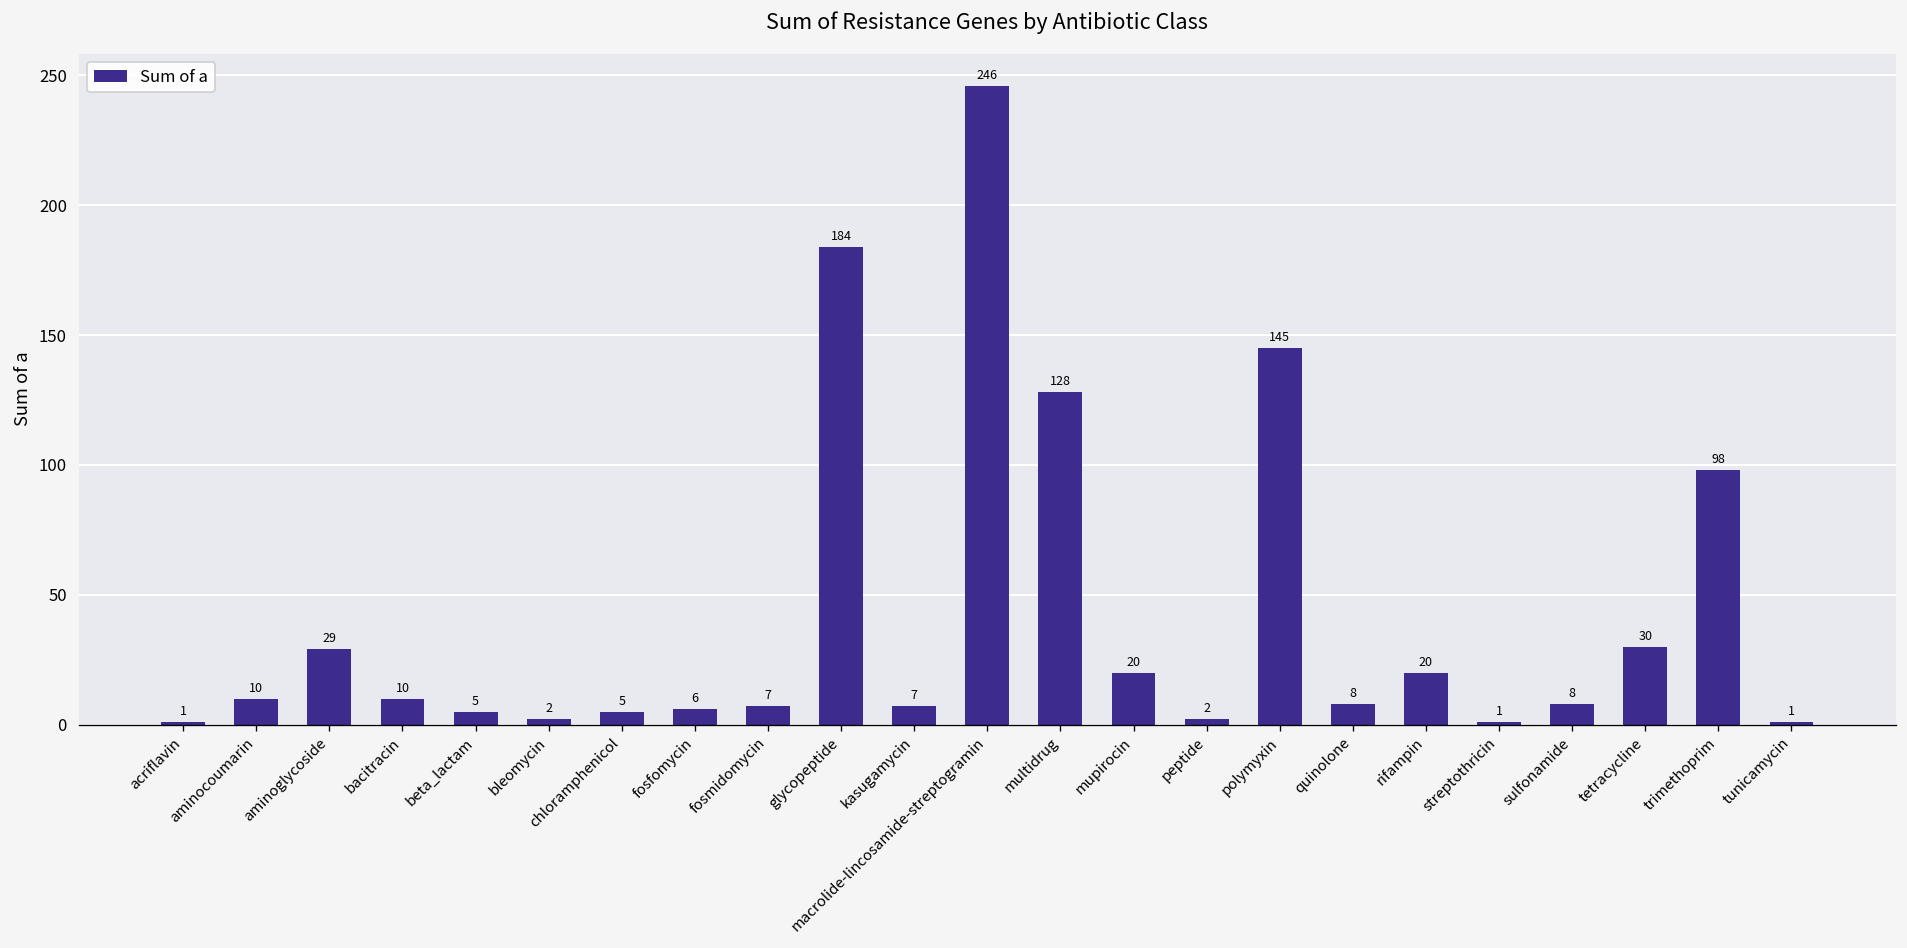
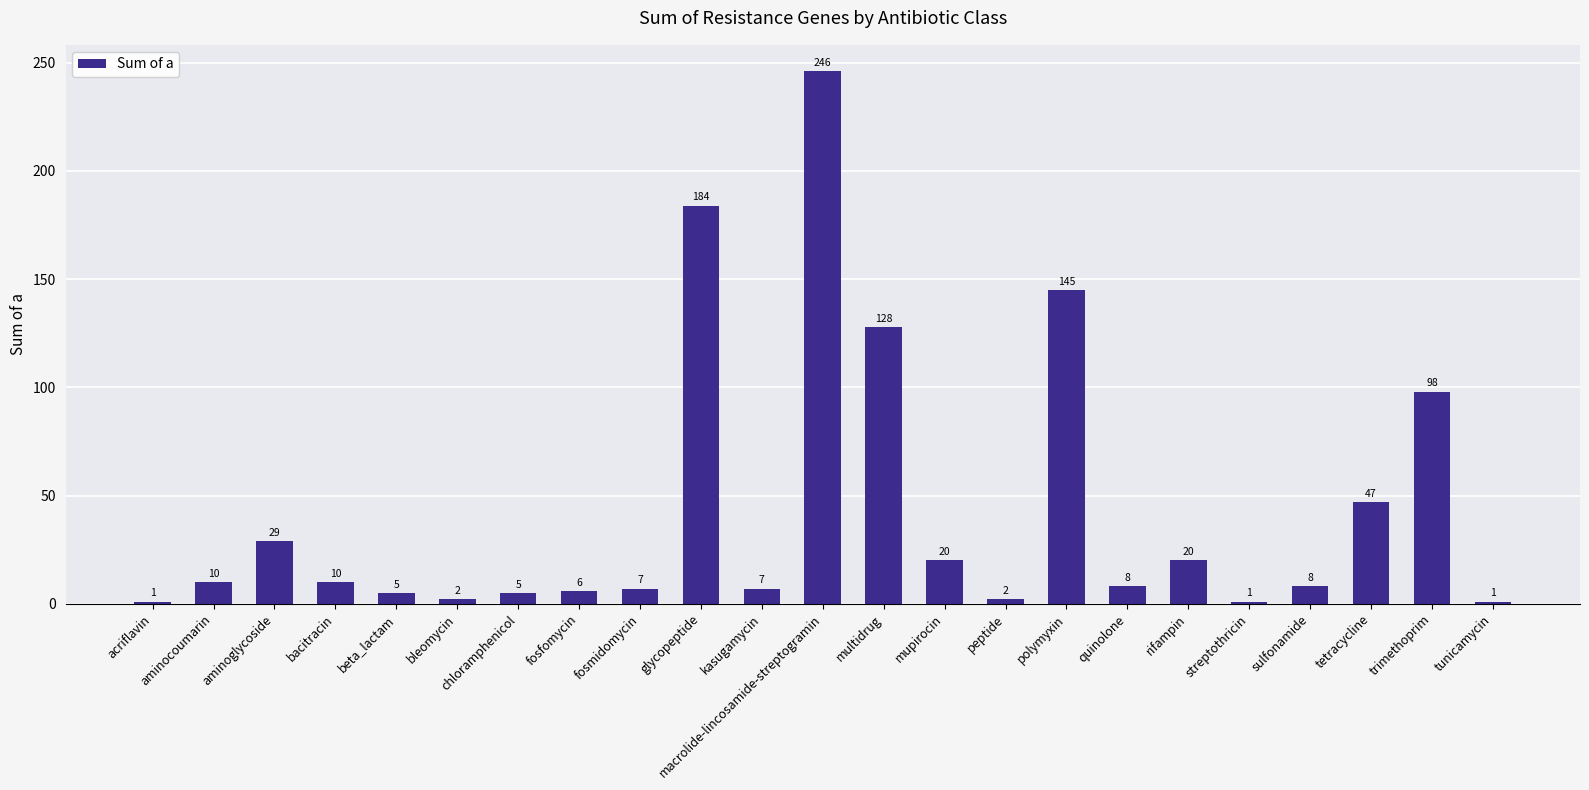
tetracycline: 30 -> 47
